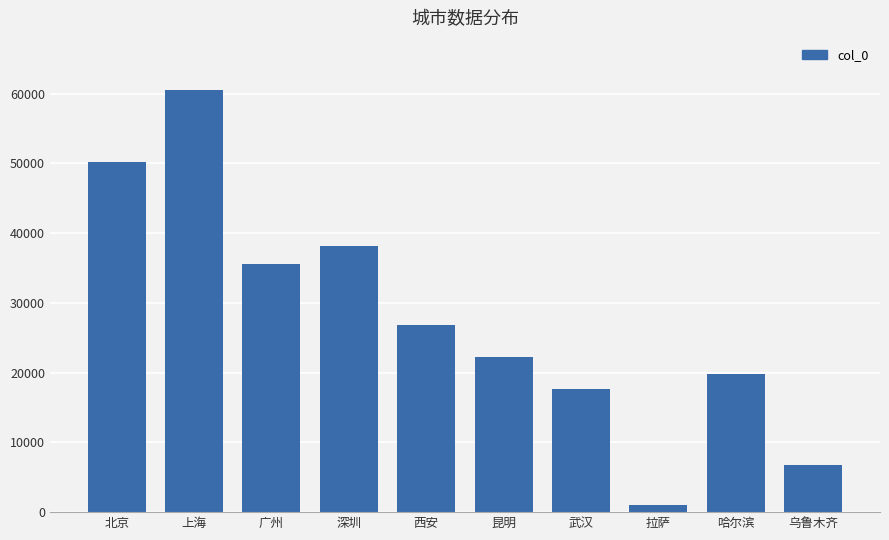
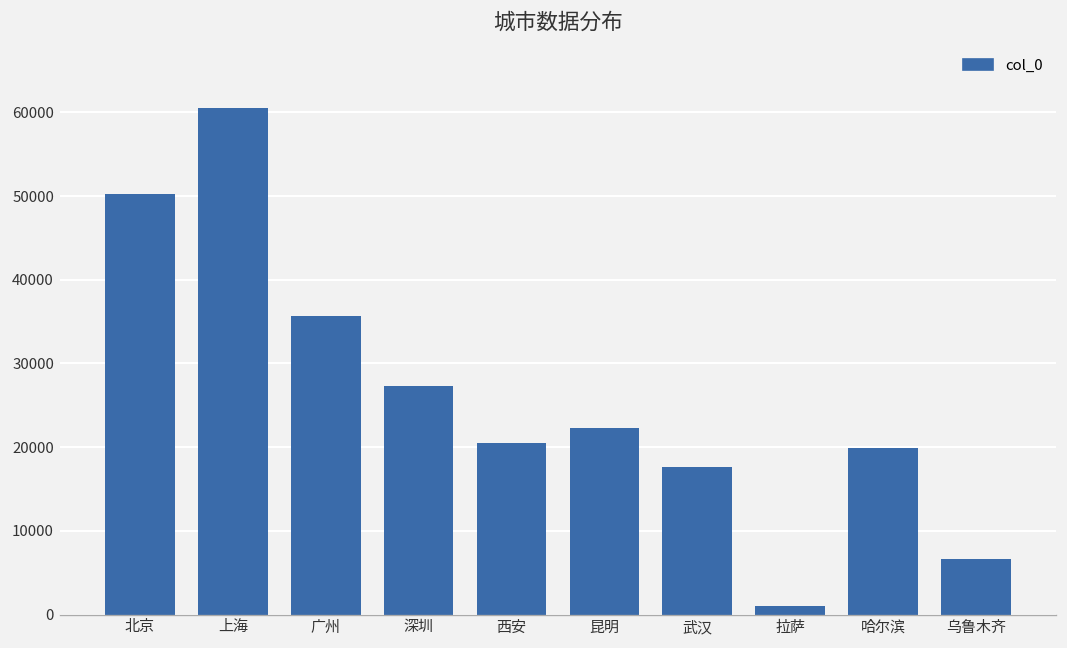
深圳: 38000 -> 27000
西安: 27000 -> 21000
